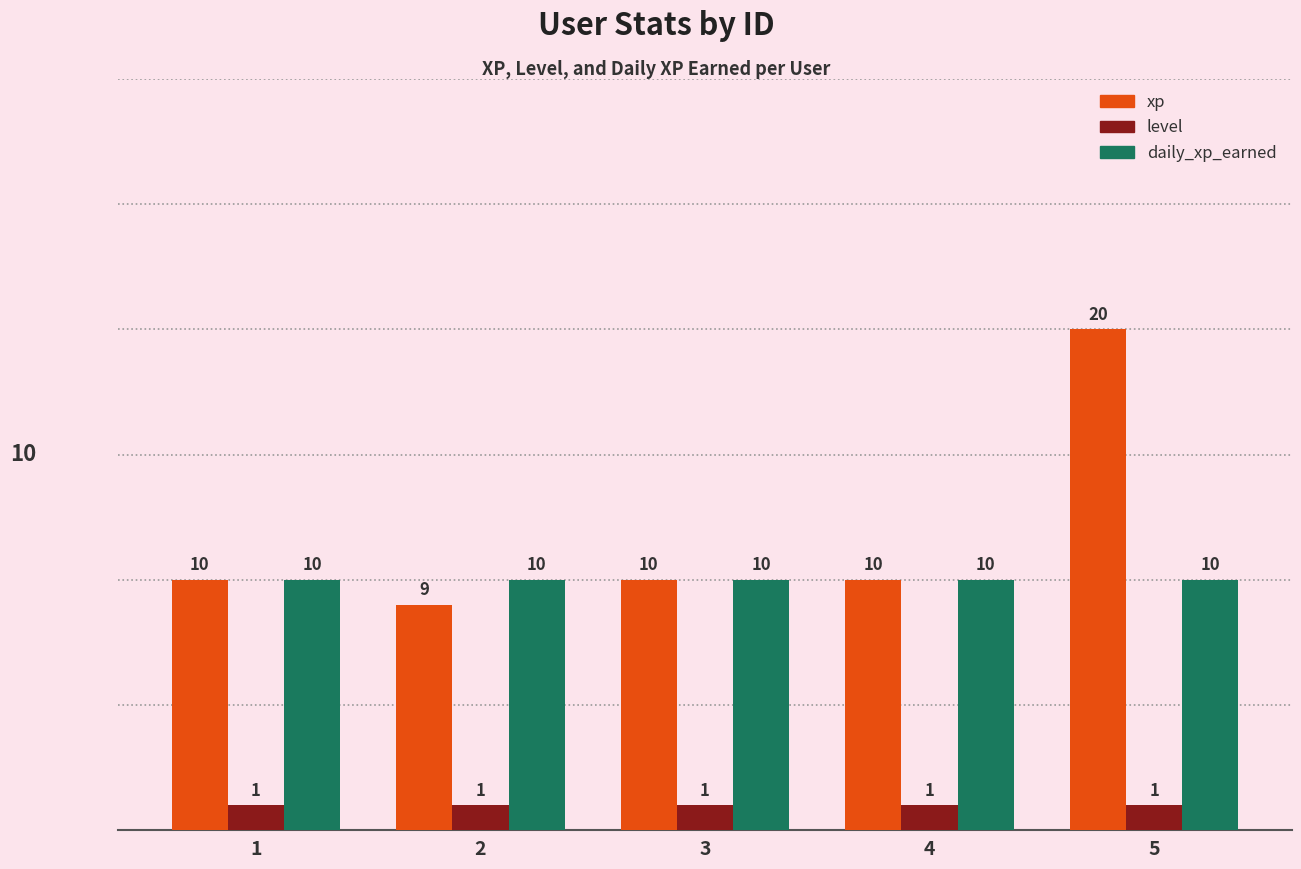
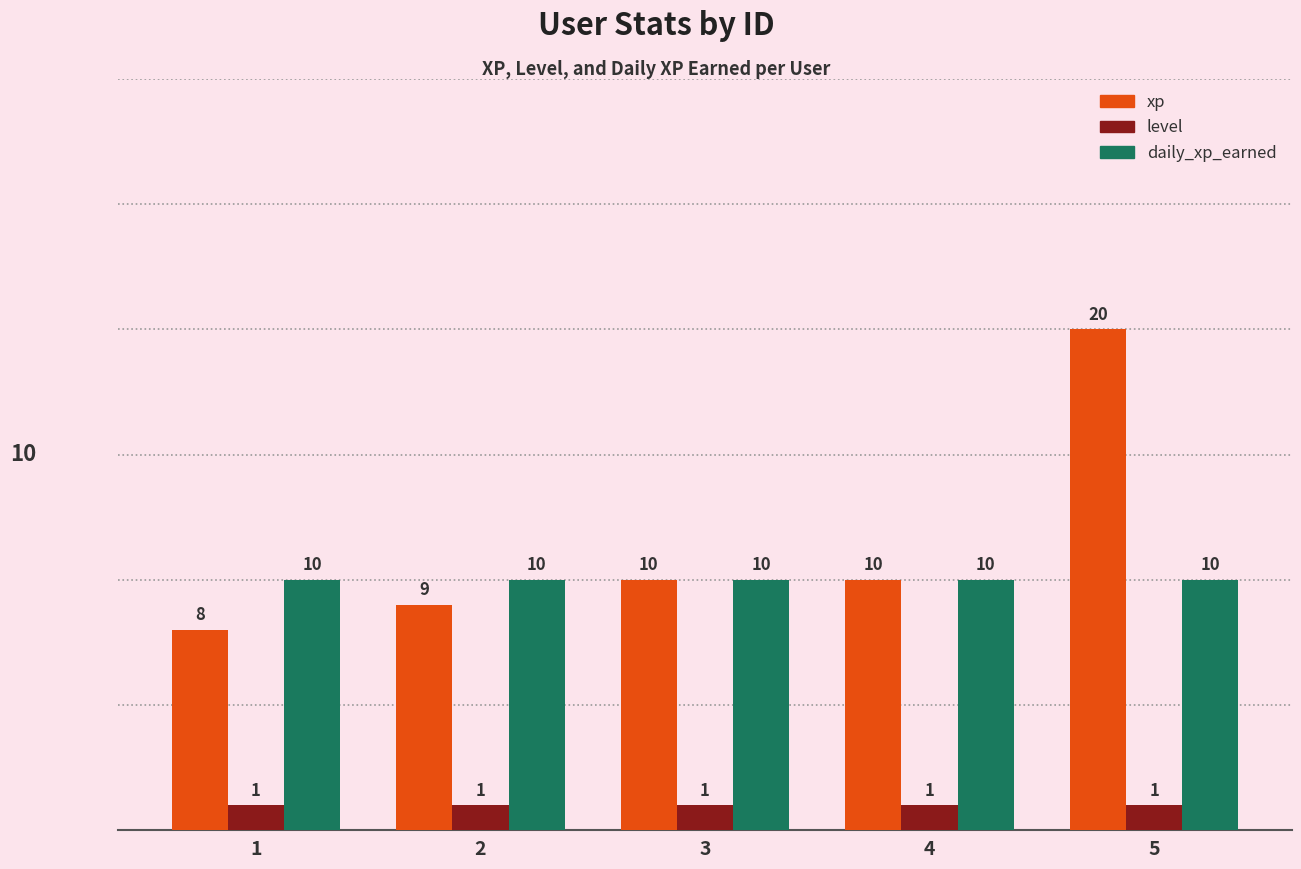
xp, 1: 10 -> 8
